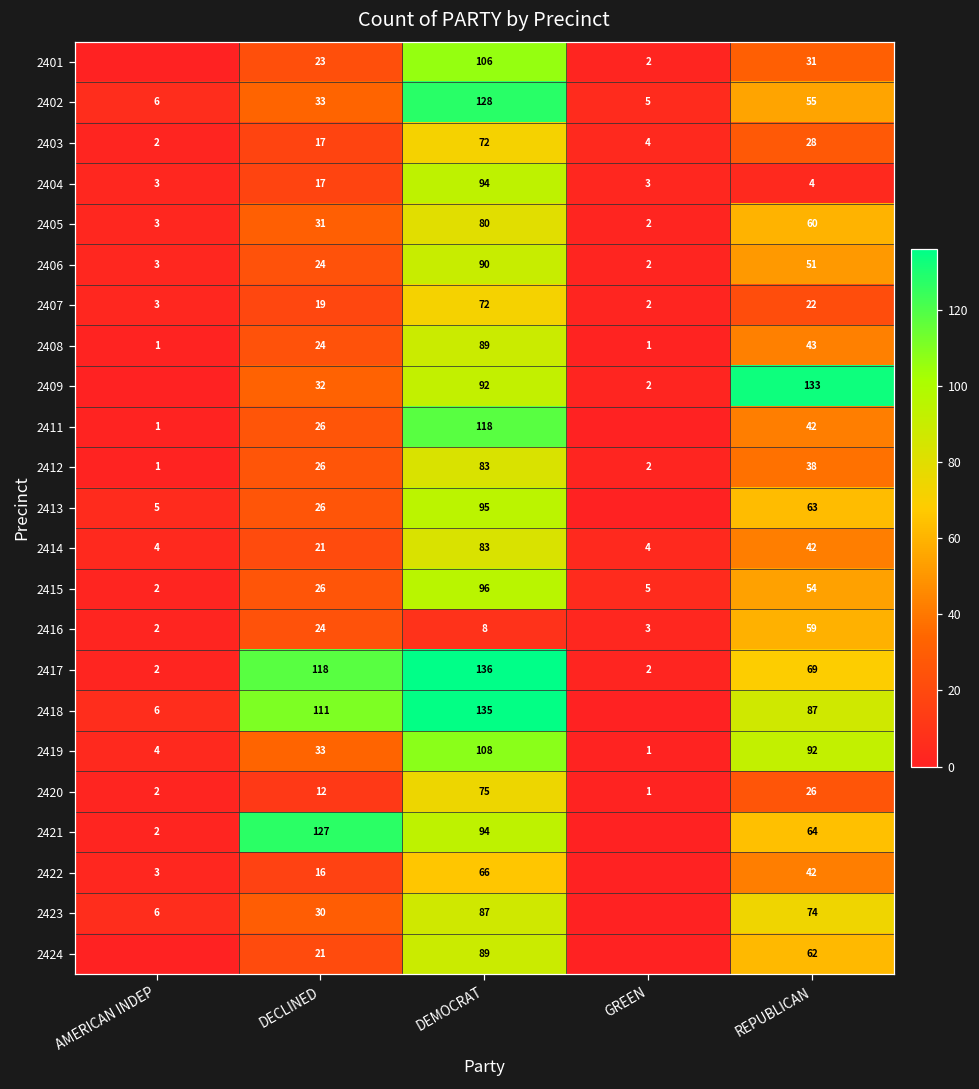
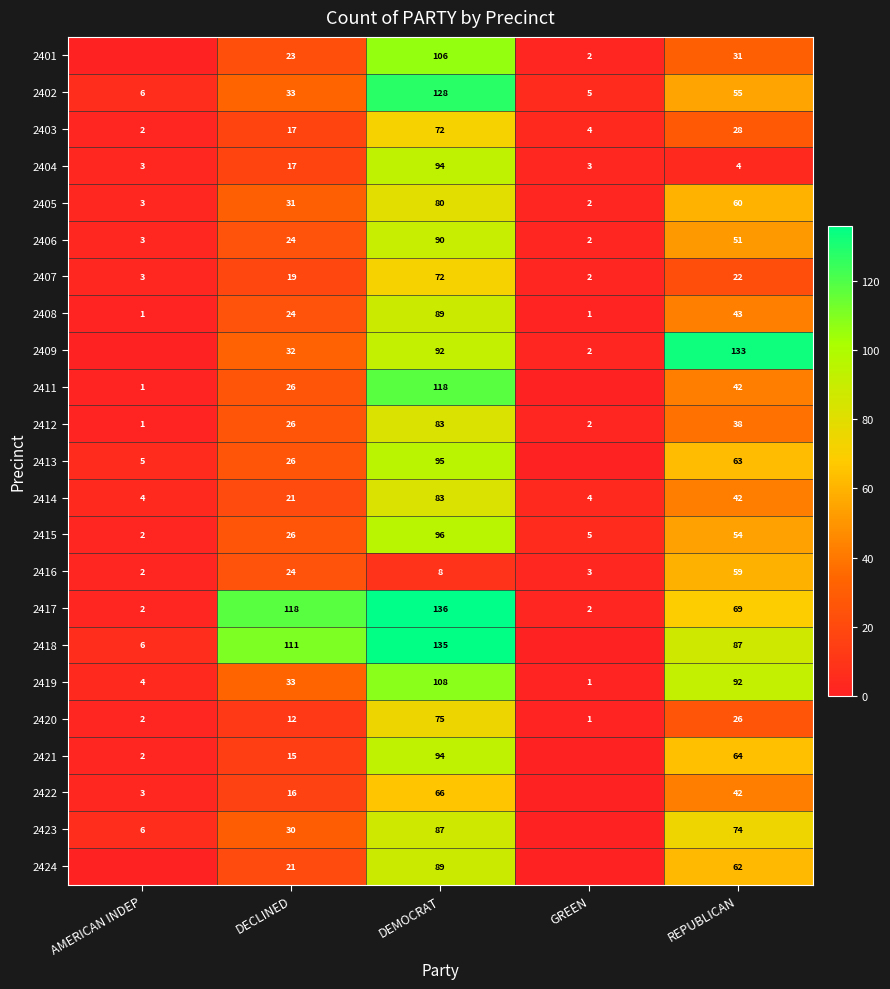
2421, DECLINED: 127 -> 15
